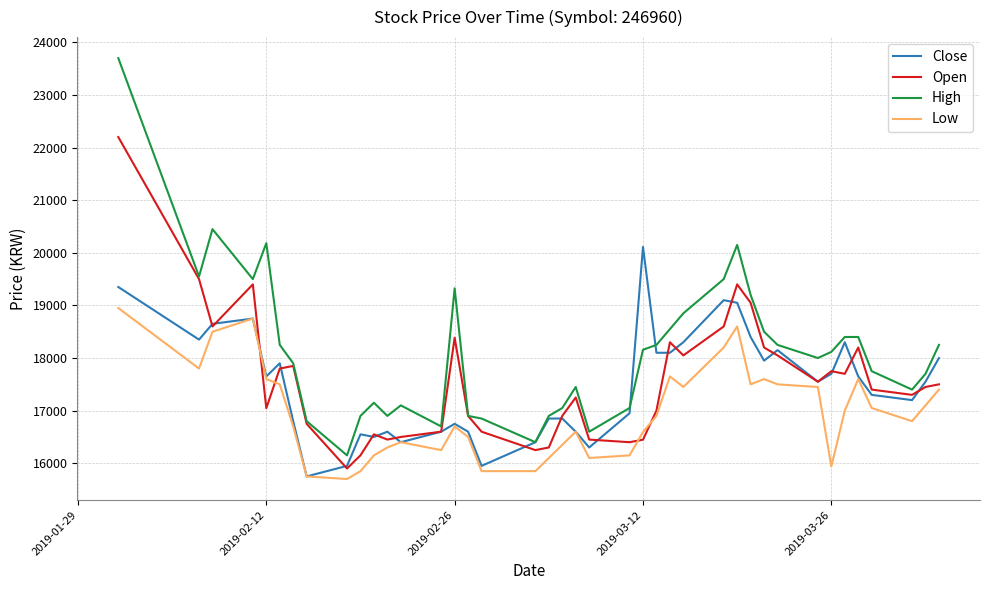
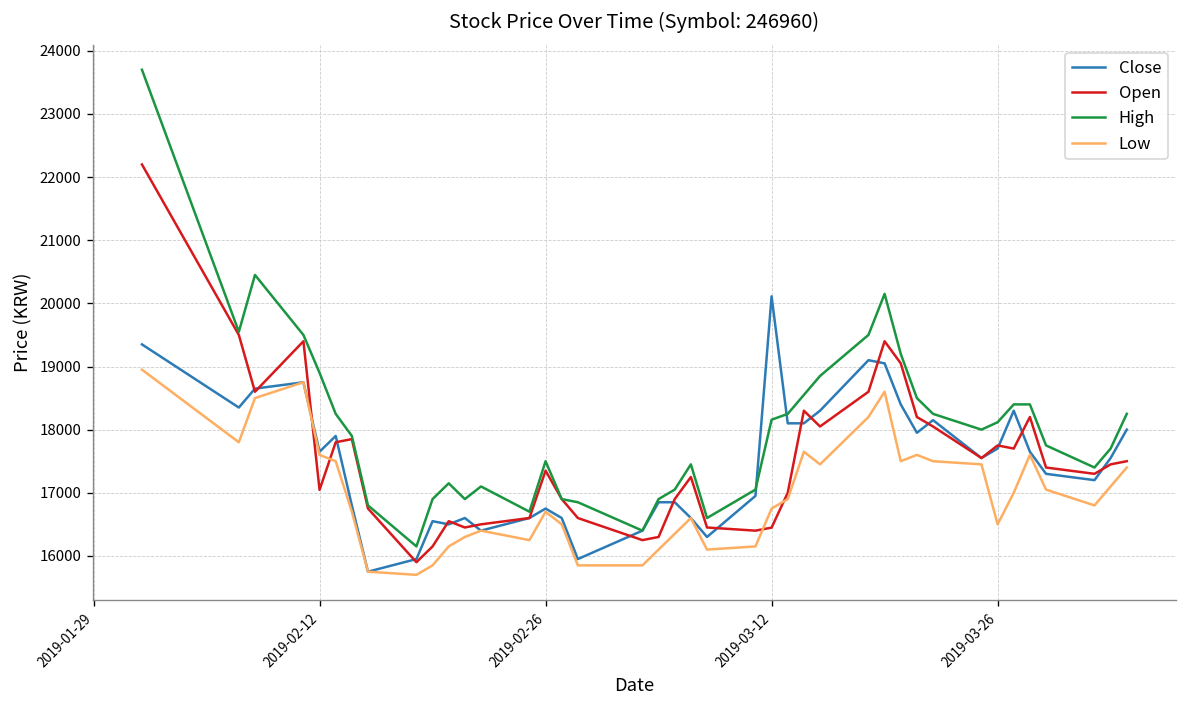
High, 2019-02-12: 20200 -> 18900
Open, 2019-02-26: 18400 -> 17400
High, 2019-02-26: 19300 -> 17500
Low, 2019-03-12: 16600 -> 16800
Low, 2019-03-26: 15900 -> 16500
